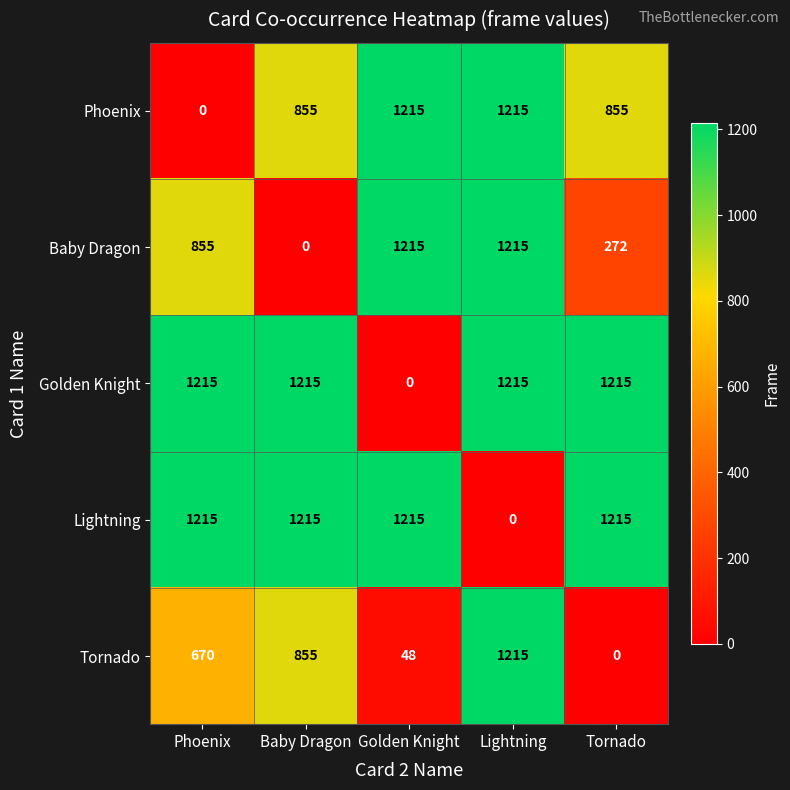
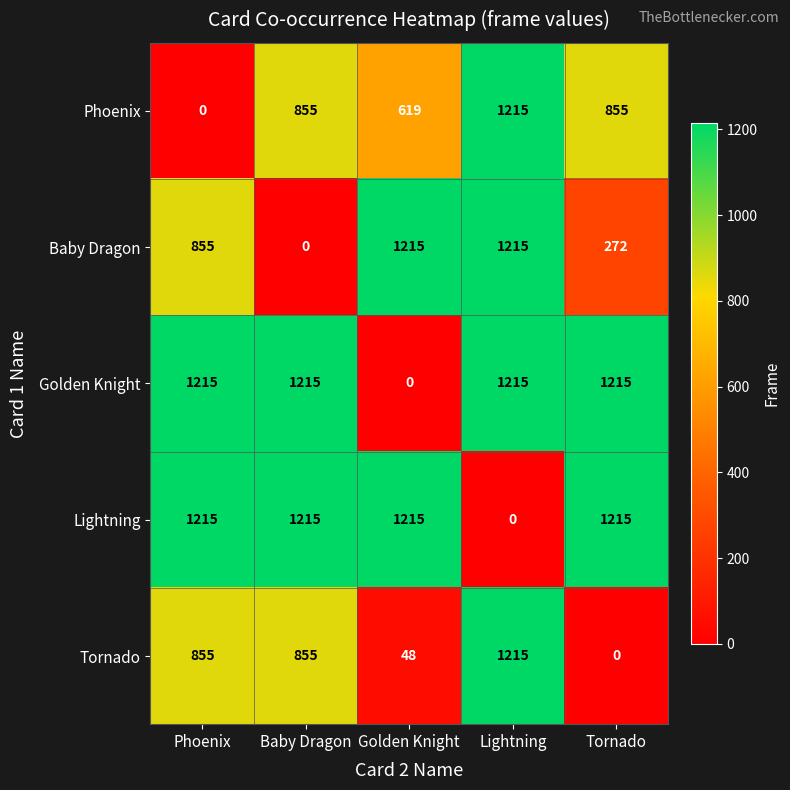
Phoenix, Golden Knight: 1215 -> 619
Tornado, Phoenix: 670 -> 855
